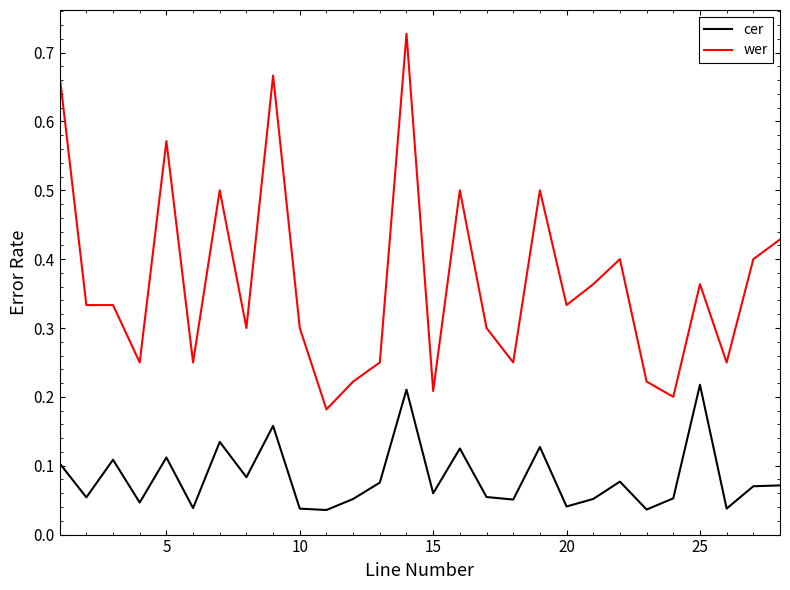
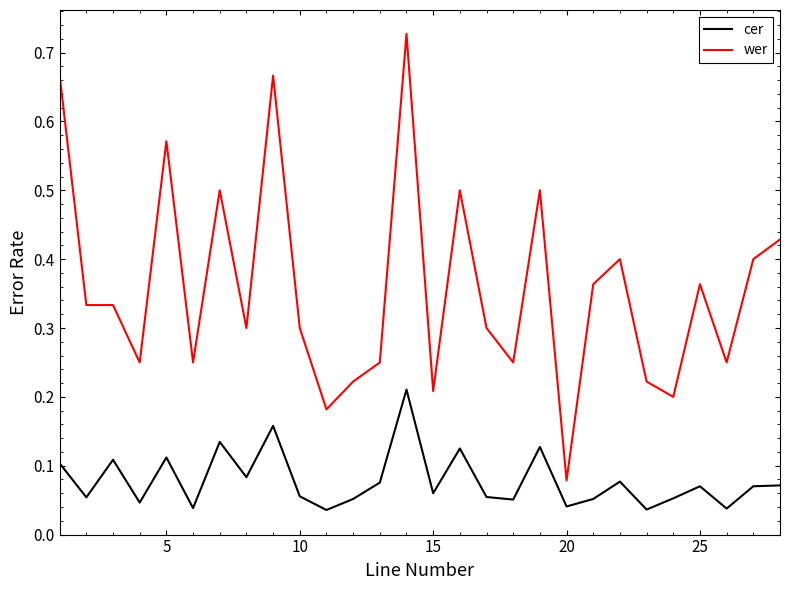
cer, 10: 0.04 -> 0.06
wer, 20: 0.33 -> 0.08
cer, 25: 0.22 -> 0.07
